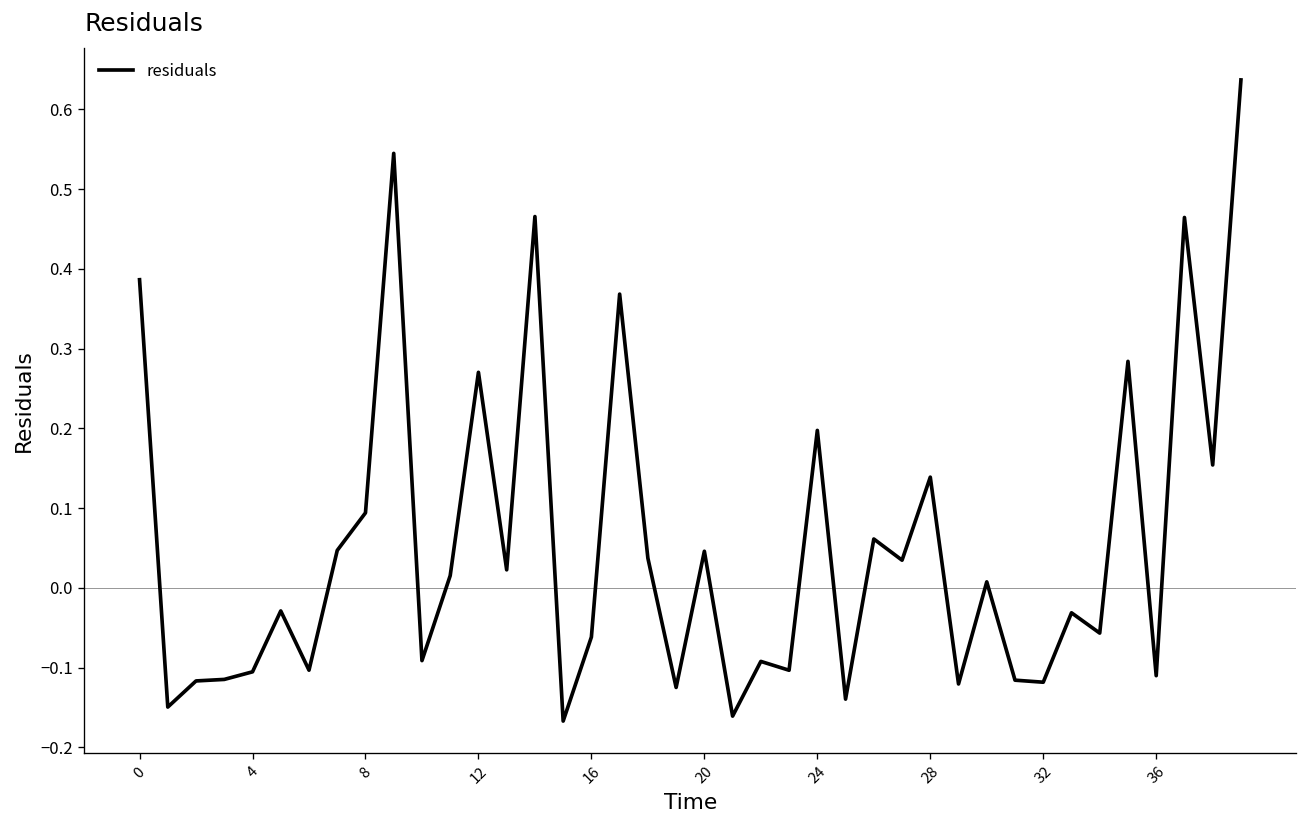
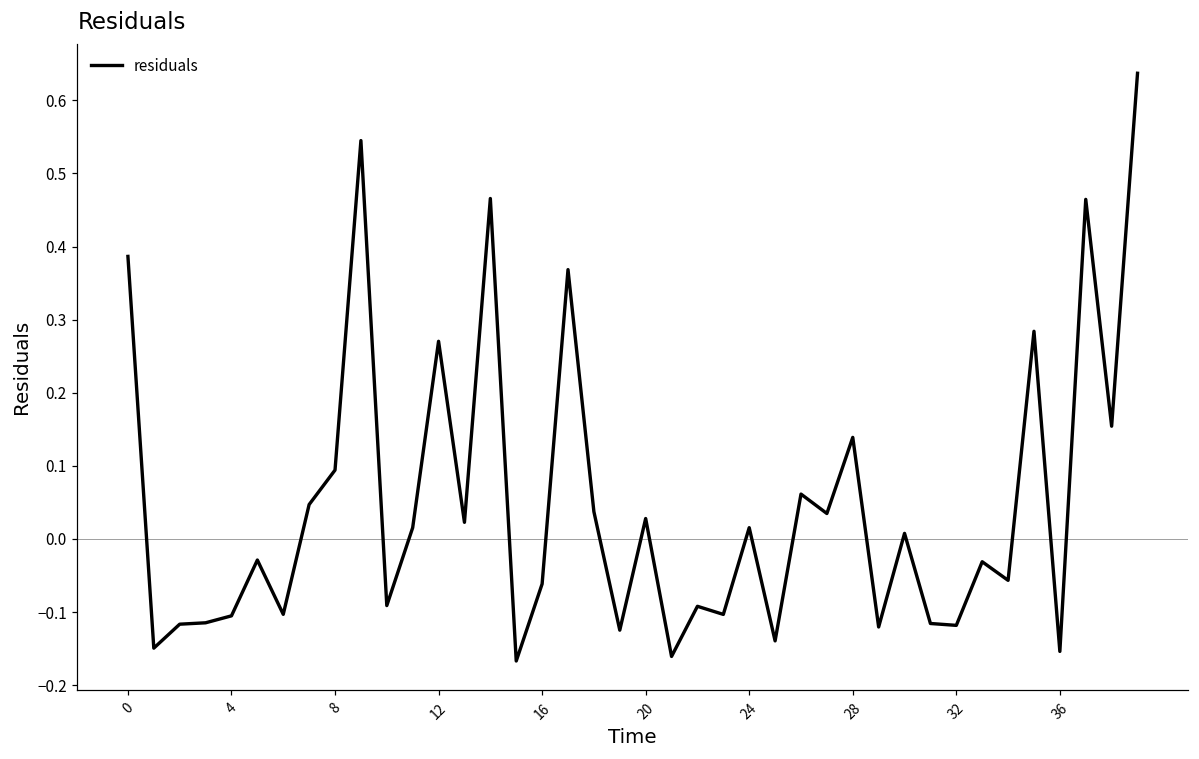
20: 0.05 -> 0.03
24: 0.20 -> 0.02
36: -0.11 -> -0.15
